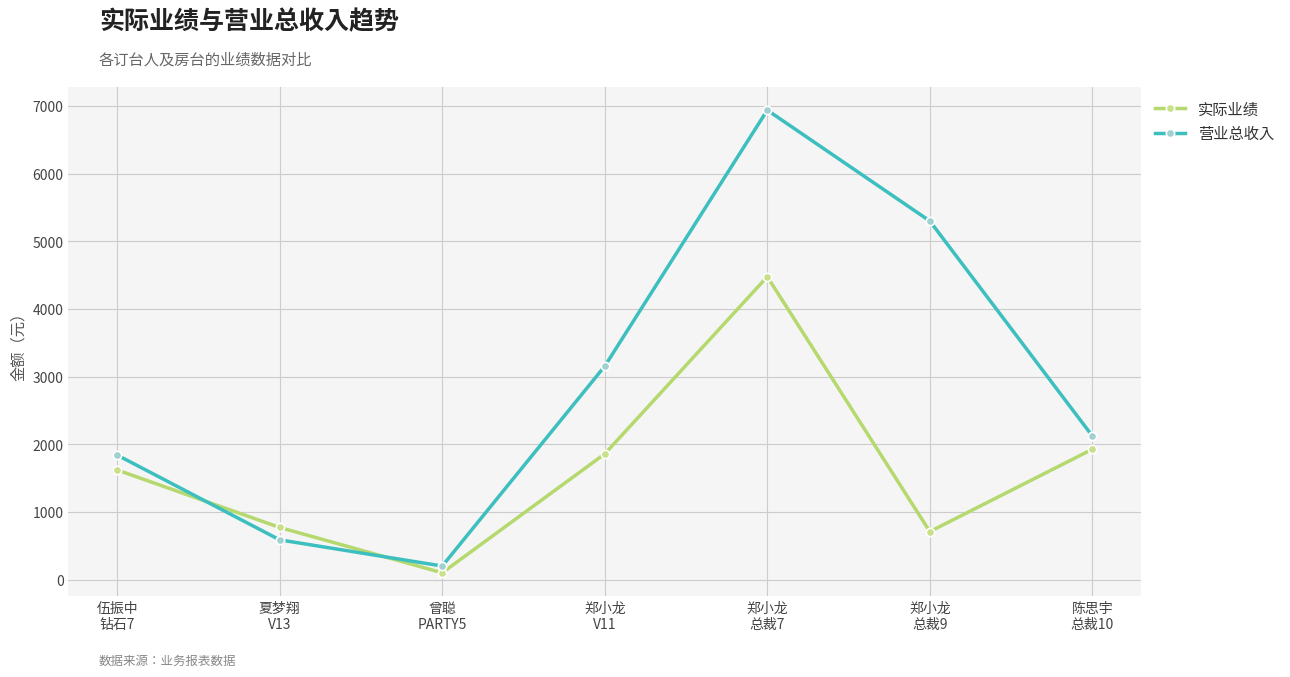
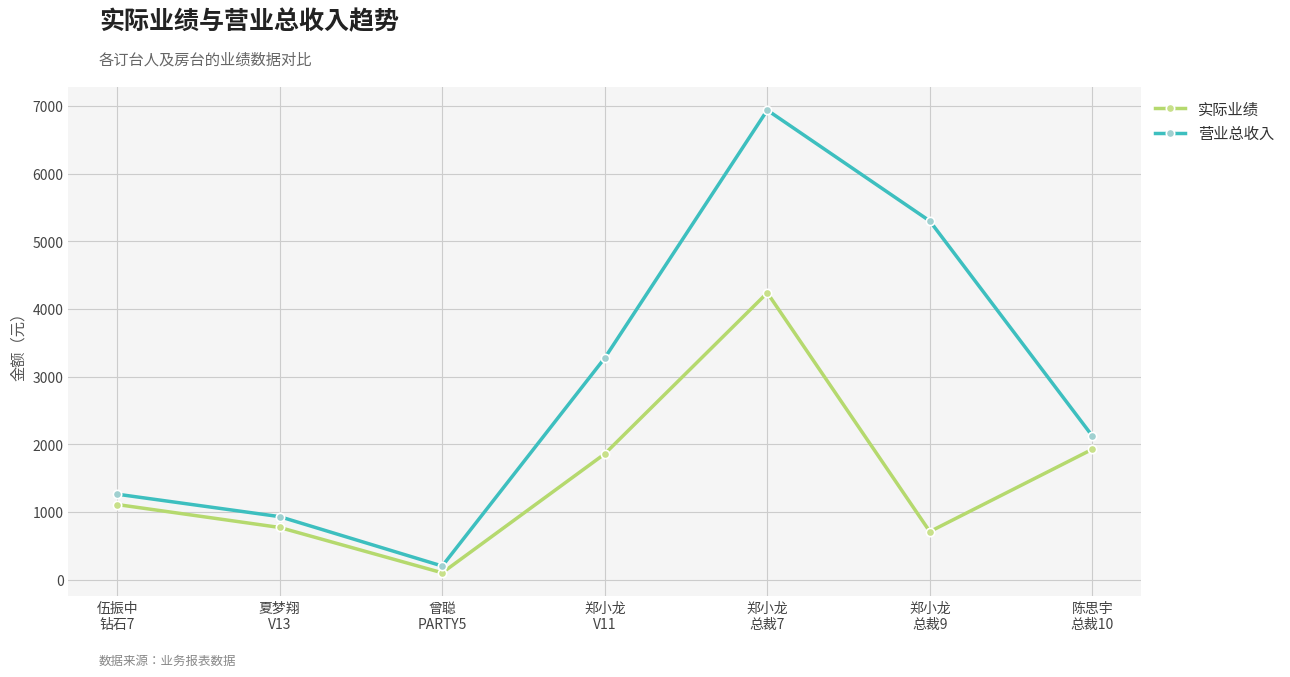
实际业绩, 伍振中 钻石7: 1600 -> 1100
营业总收入, 伍振中 钻石7: 1800 -> 1300
营业总收入, 夏梦翔 V13: 600 -> 900
营业总收入, 郑小龙 V11: 3200 -> 3300
实际业绩, 郑小龙 总裁7: 4500 -> 4200
